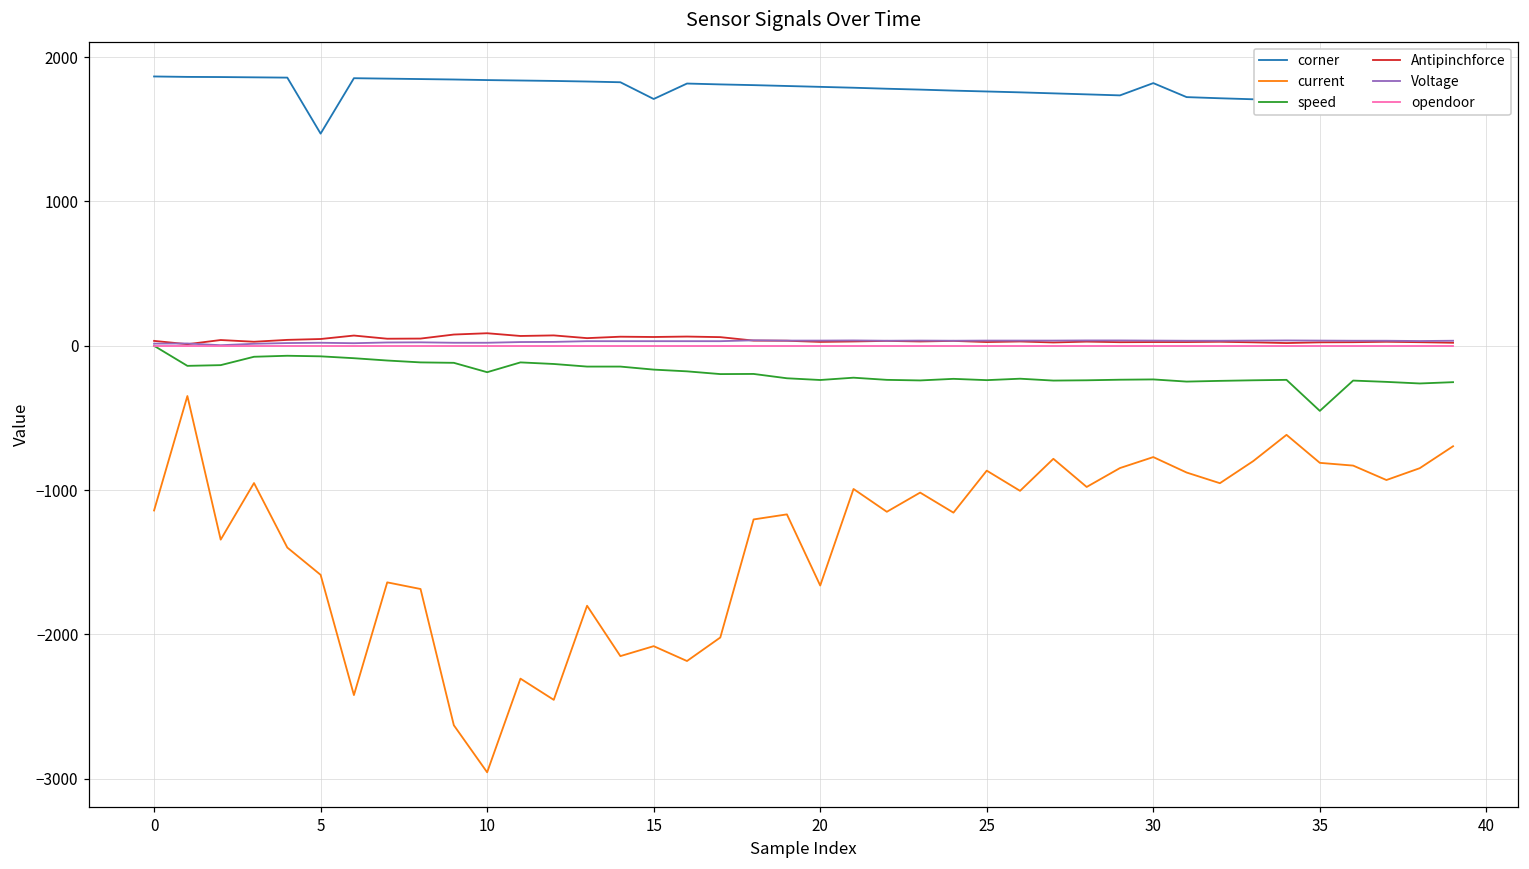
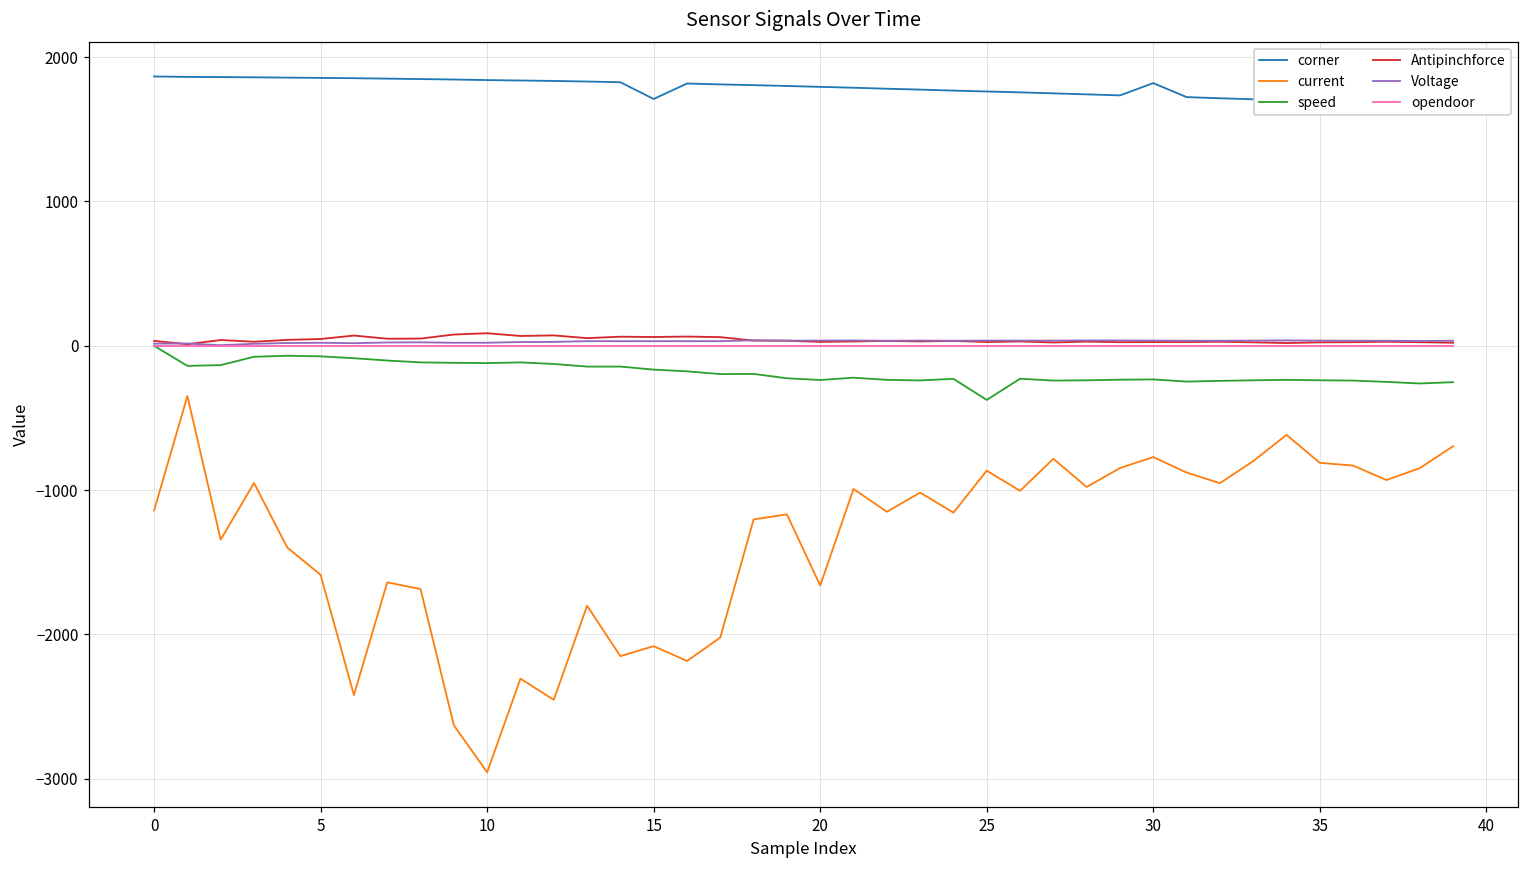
corner, 5: 1470 -> 1860
speed, 10: -180 -> -120
speed, 25: -240 -> -380
speed, 35: -450 -> -240
